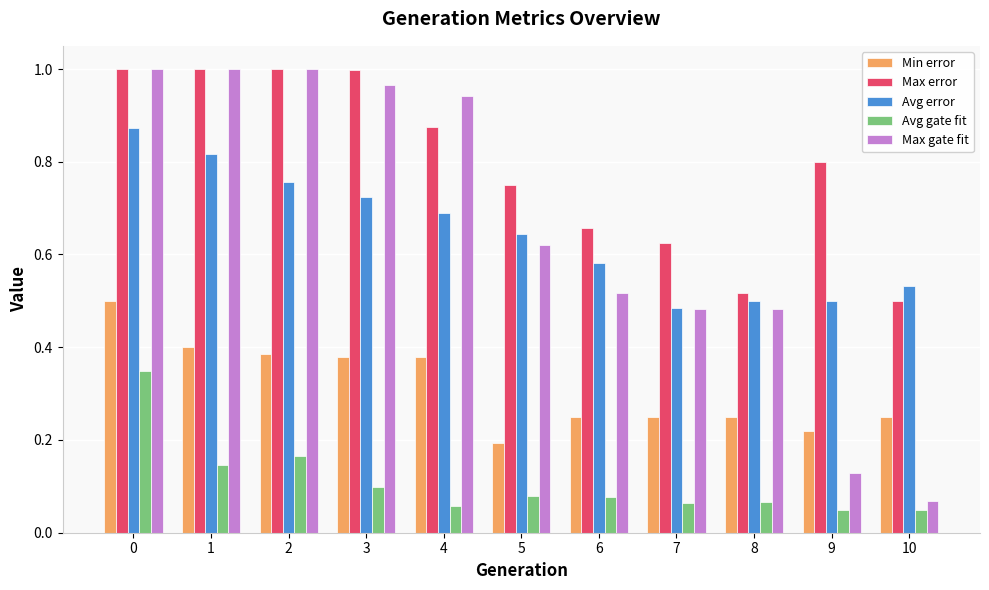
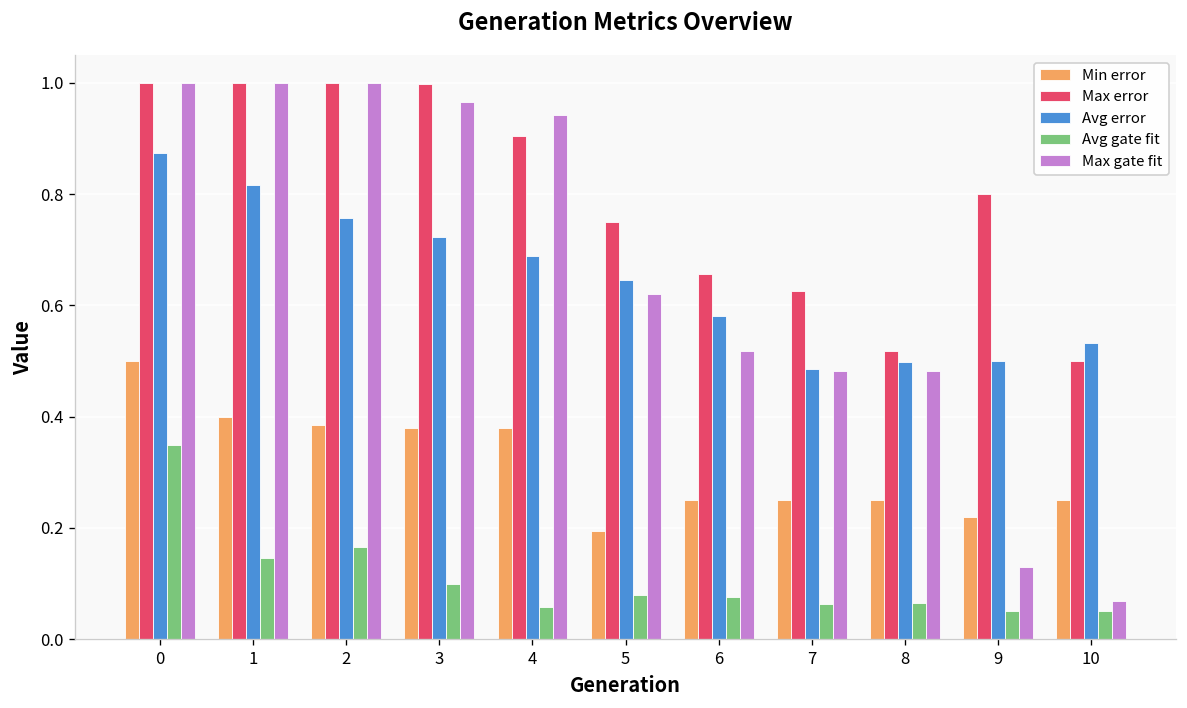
Max error, 4: 0.88 -> 0.91
